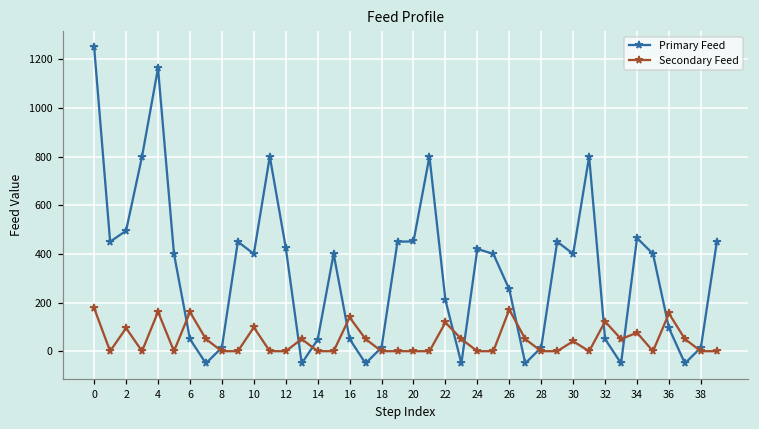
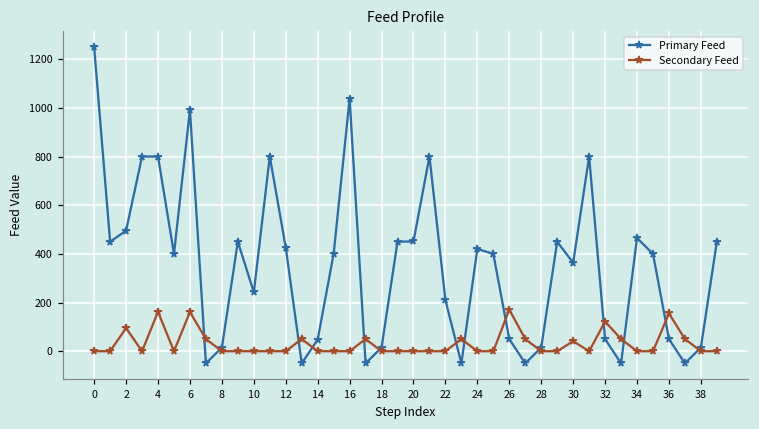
Secondary Feed, 0: 180 -> 0
Primary Feed, 4: 1160 -> 800
Primary Feed, 6: 50 -> 990
Primary Feed, 10: 400 -> 240
Secondary Feed, 10: 100 -> 0
Primary Feed, 16: 50 -> 1040
Secondary Feed, 16: 140 -> 0
Secondary Feed, 22: 120 -> 0
Primary Feed, 26: 250 -> 50
Primary Feed, 30: 400 -> 360
Secondary Feed, 34: 80 -> 0
Primary Feed, 36: 100 -> 50
